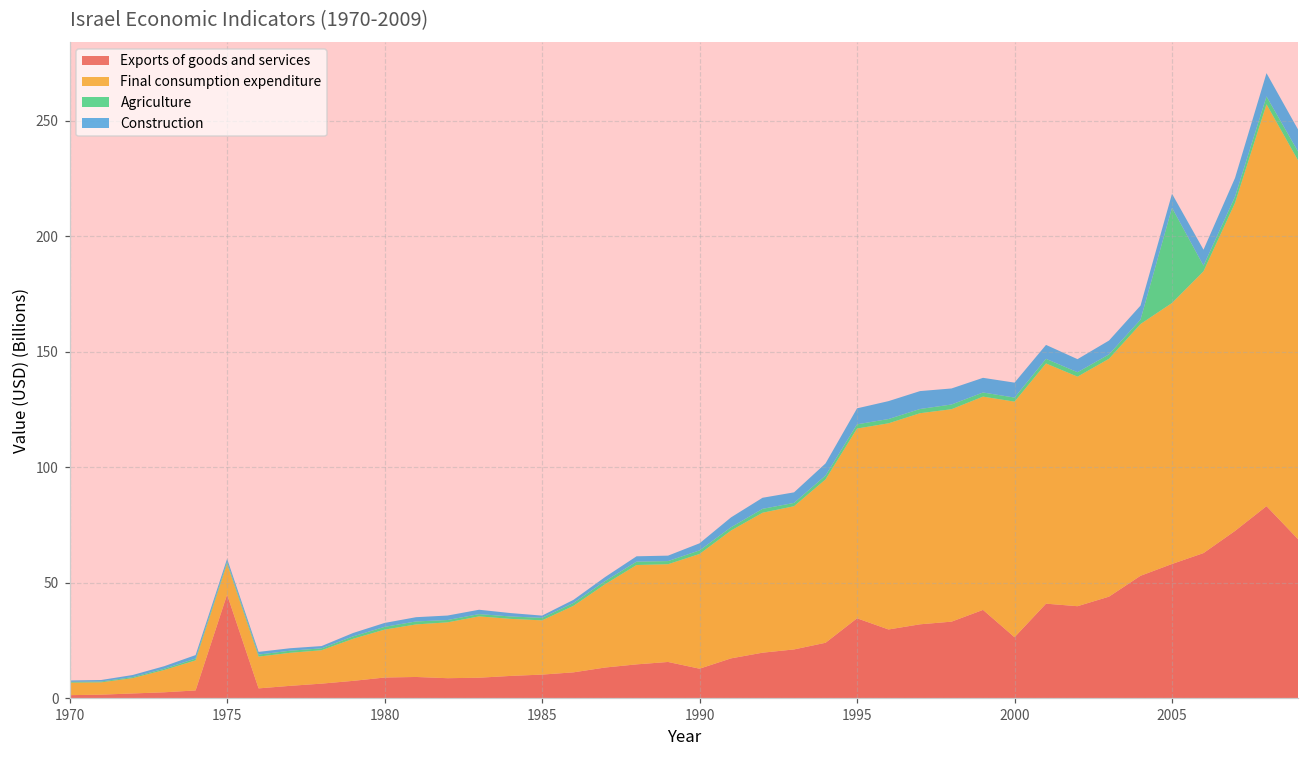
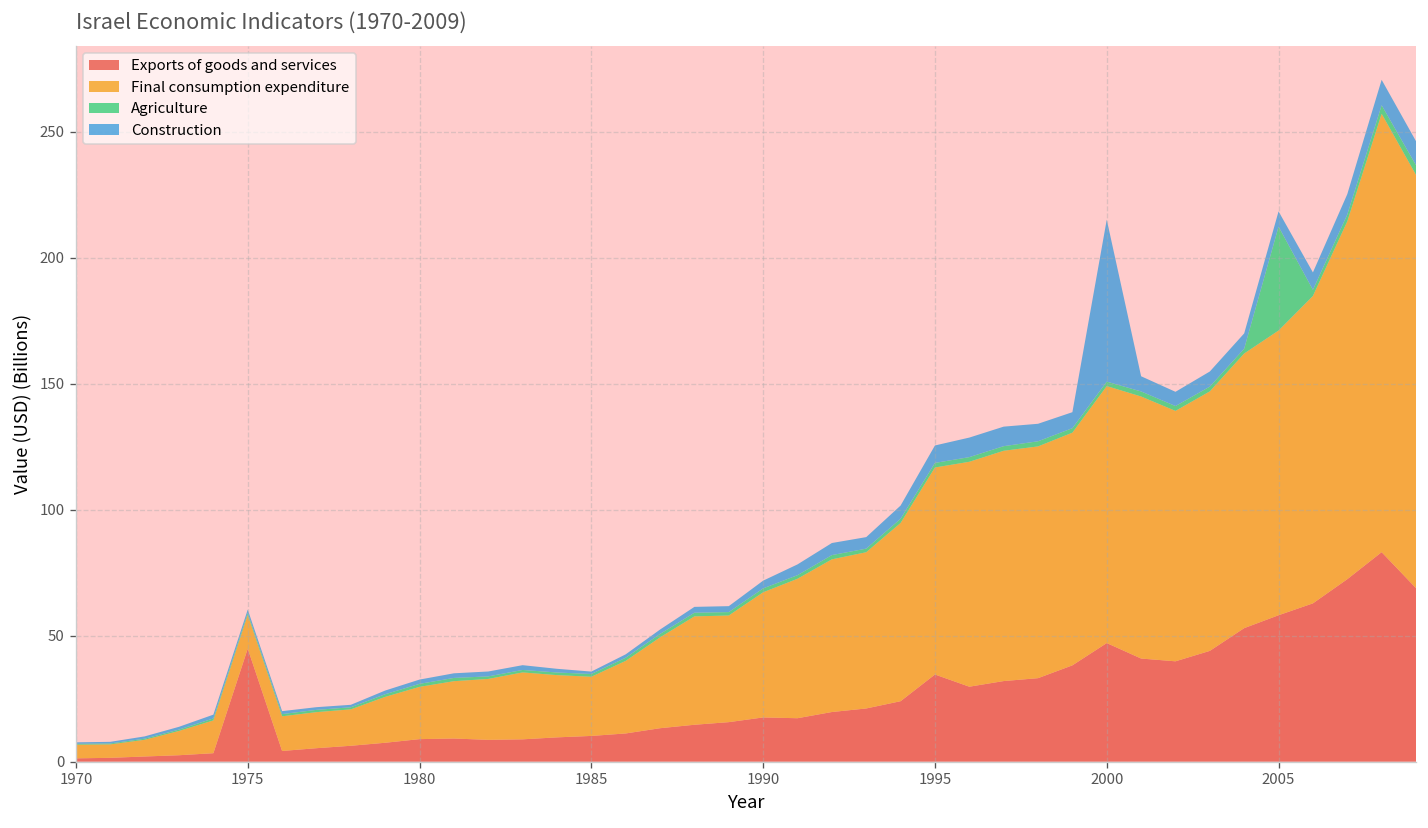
Exports of goods and services, 1990: 13 -> 18
Exports of goods and services, 2000: 26 -> 47
Construction, 2000: 6 -> 64
